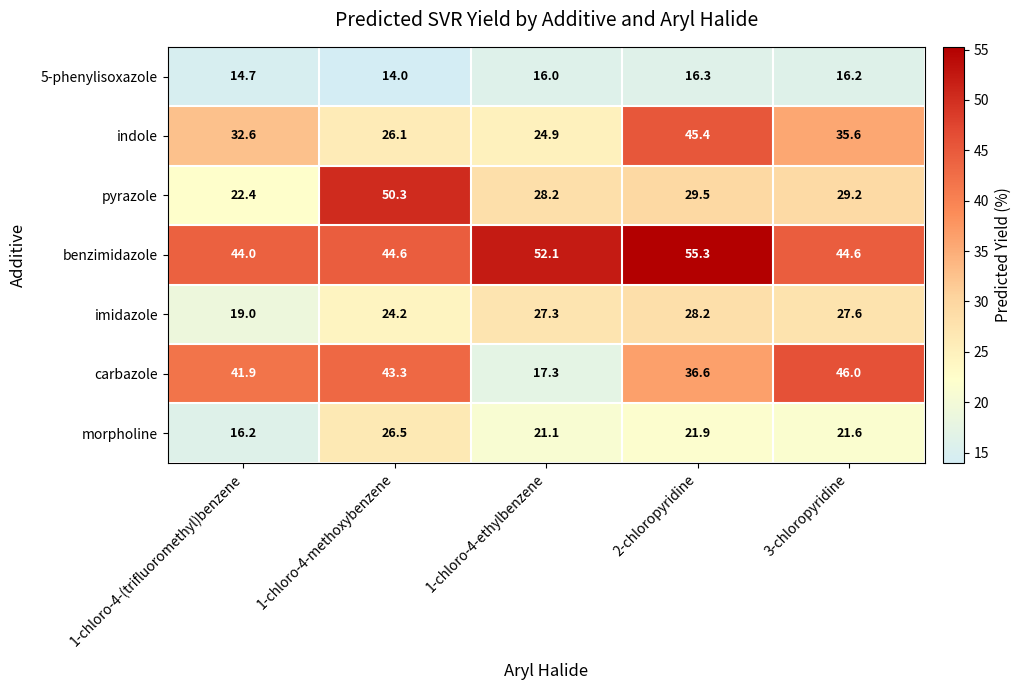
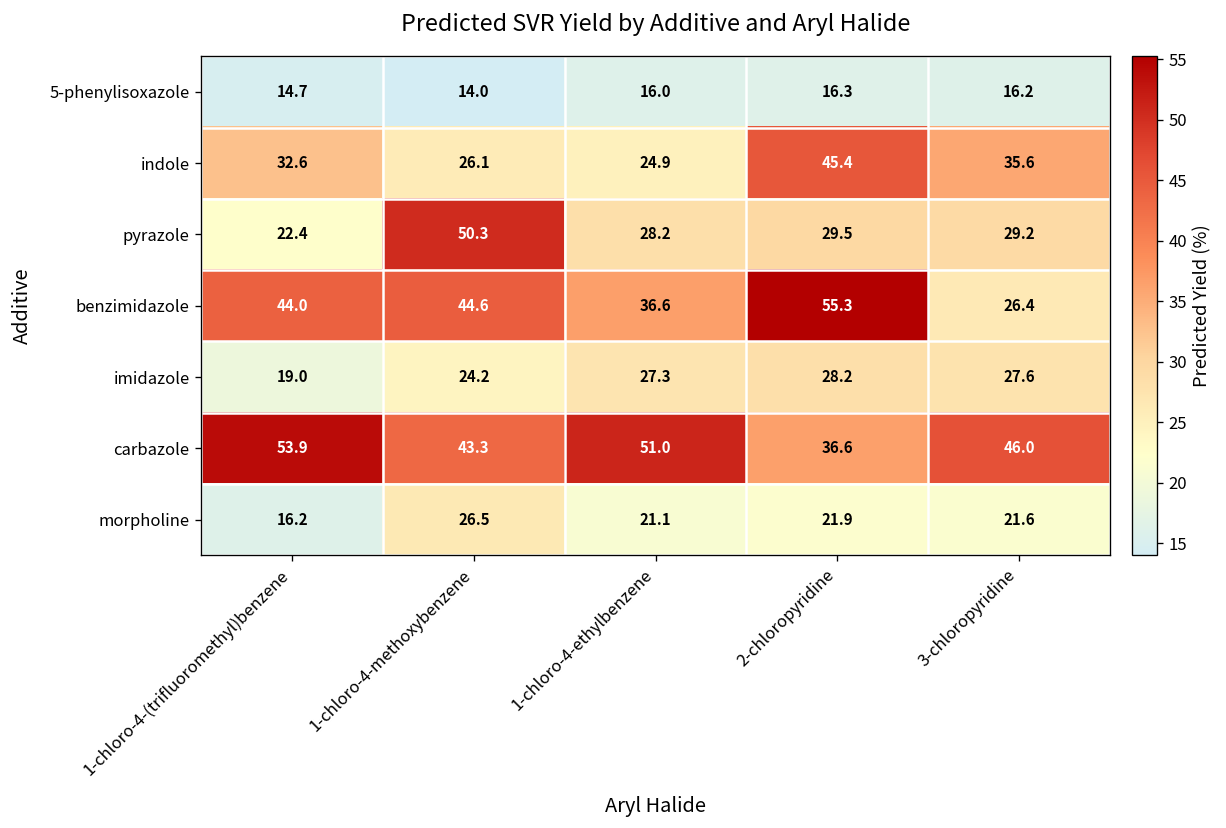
benzimidazole, 1-chloro-4-ethylbenzene: 52.1 -> 36.6
benzimidazole, 3-chloropyridine: 44.6 -> 26.4
carbazole, 1-chloro-4-(trifluoromethyl)benzene: 41.9 -> 53.9
carbazole, 1-chloro-4-ethylbenzene: 17.3 -> 51.0
